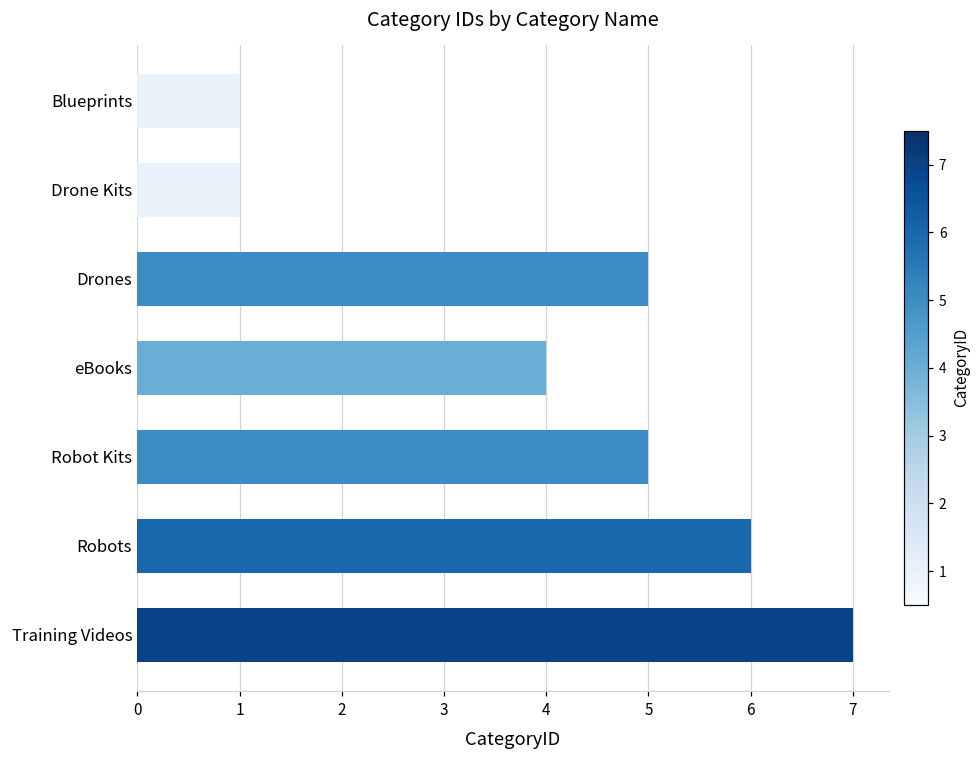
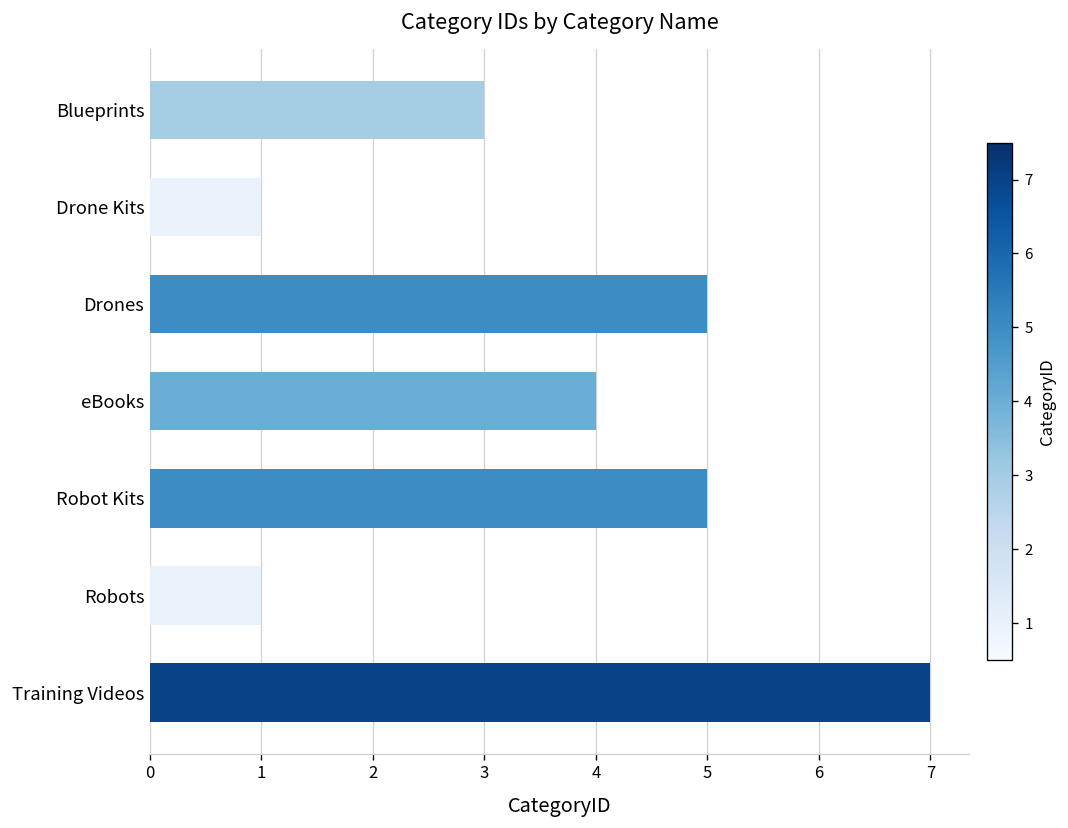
Blueprints: 1 -> 3
Robots: 6 -> 1
